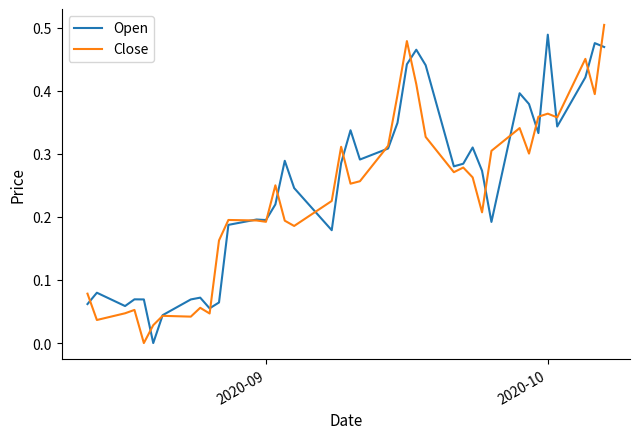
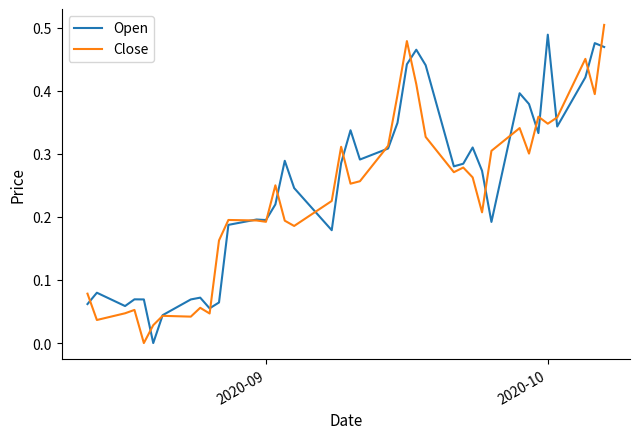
Close, 2020-10: 0.36 -> 0.35
